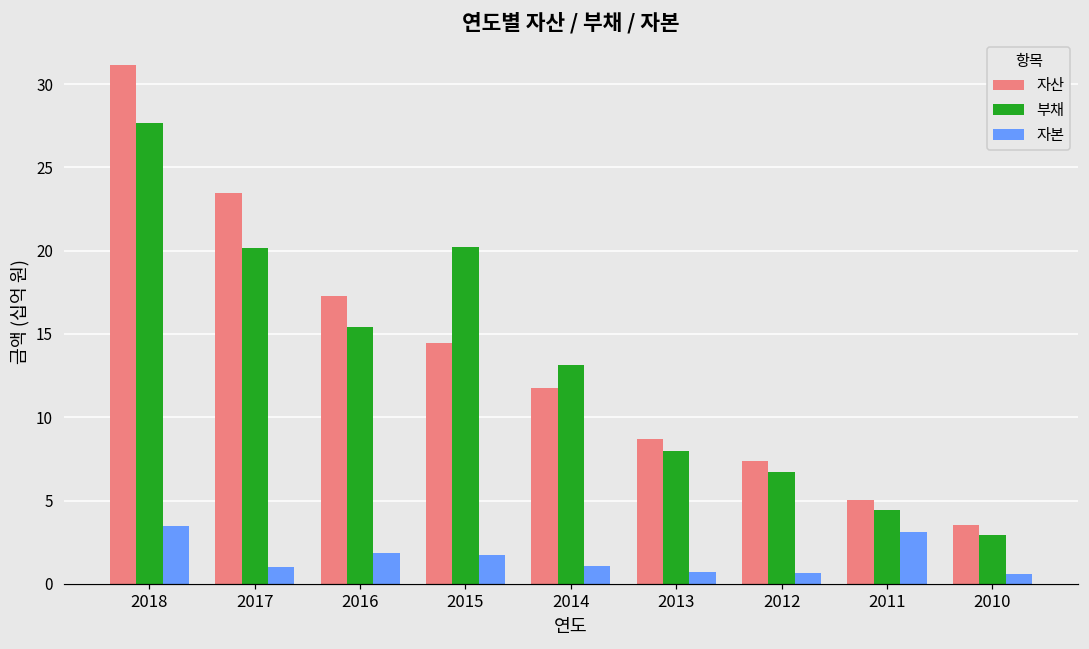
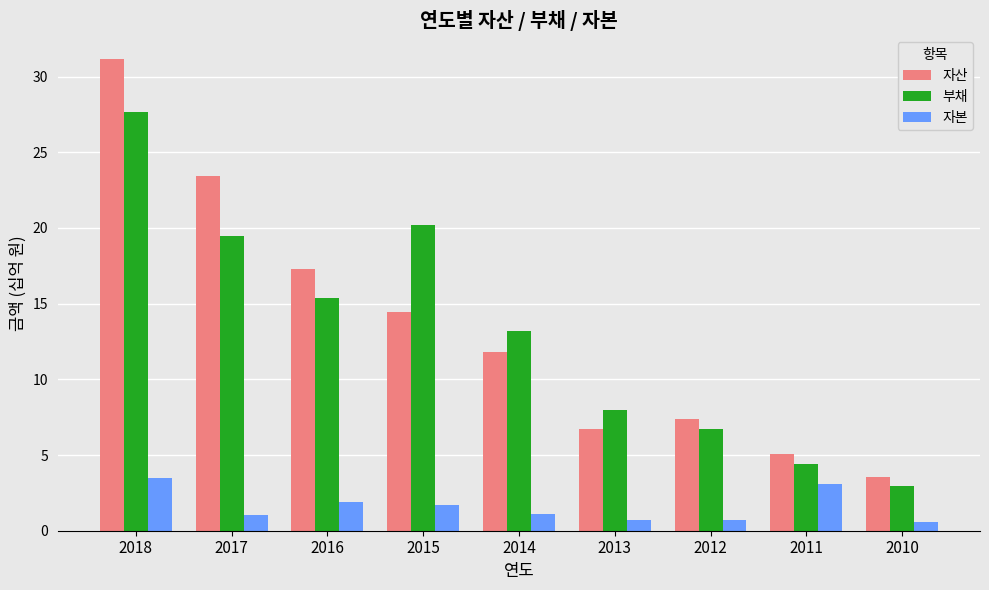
부채, 2017: 20.1 -> 19.5
자산, 2013: 8.7 -> 6.7
